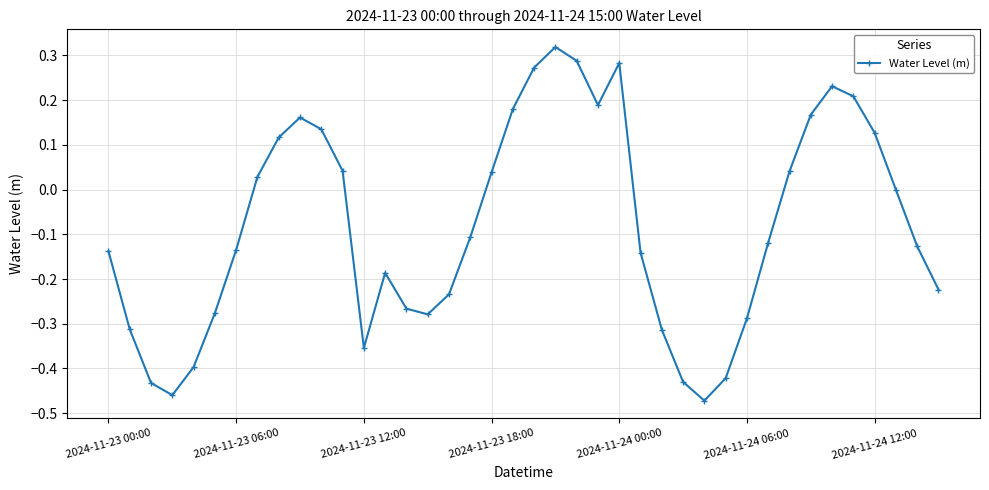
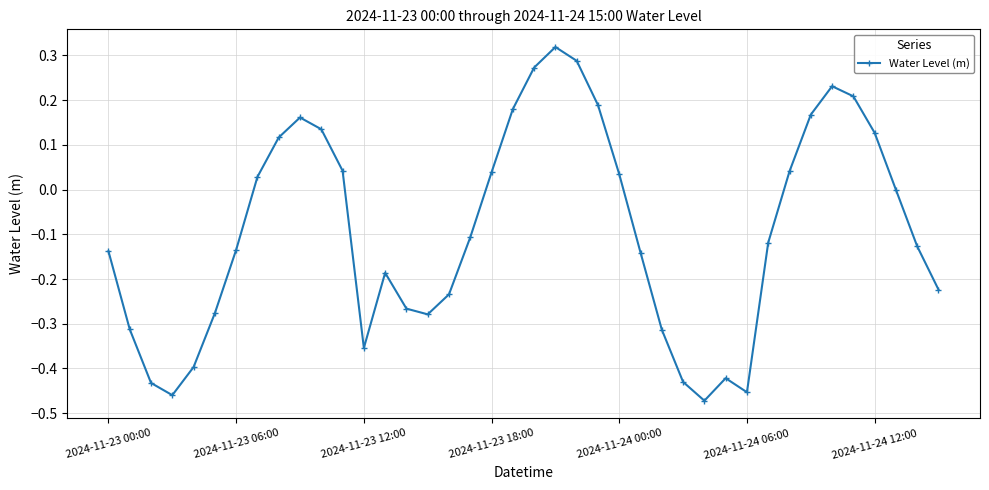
2024-11-24 00:00: 0.28 -> 0.03
2024-11-24 06:00: -0.29 -> -0.45
